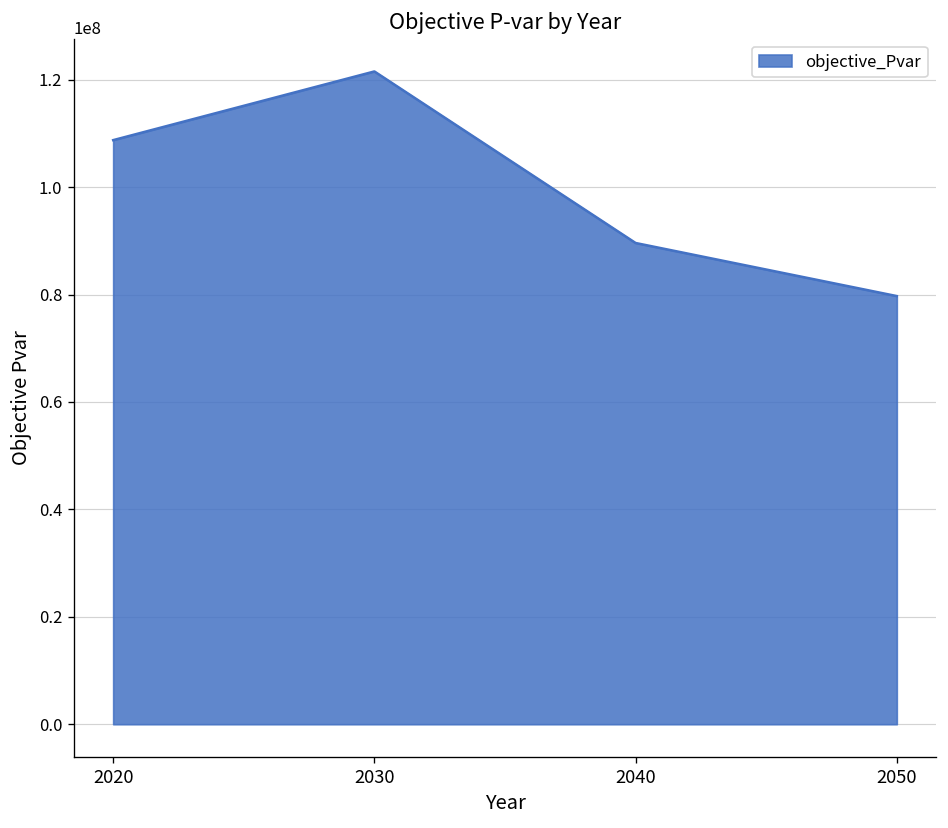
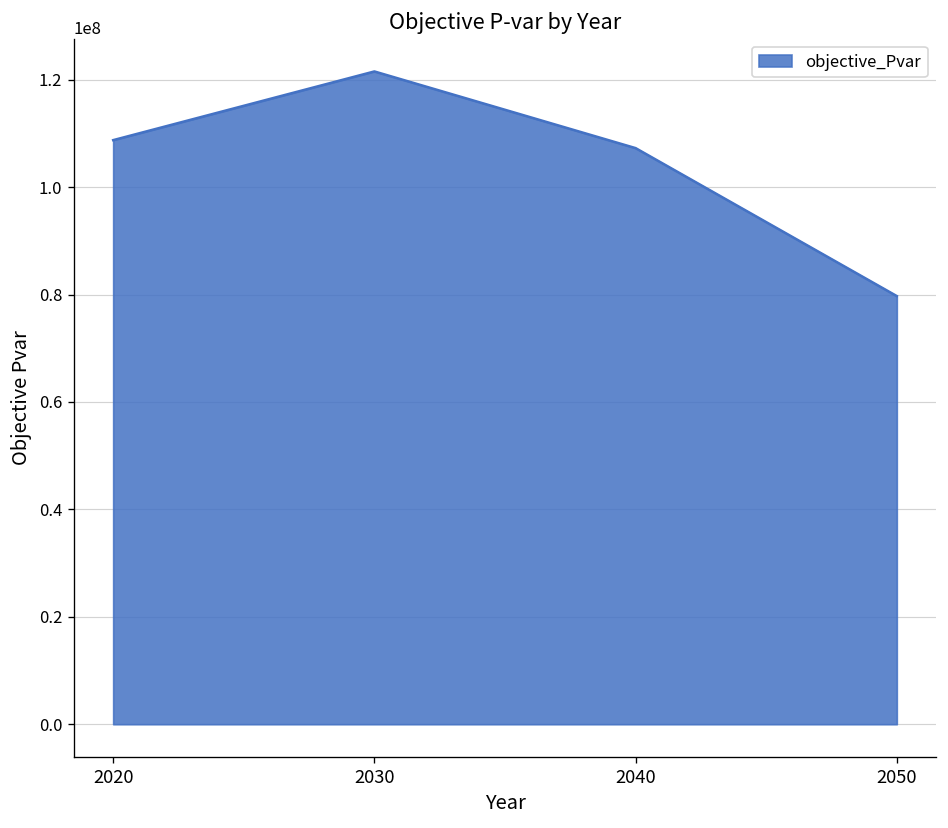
2040: 90000000 -> 107000000
